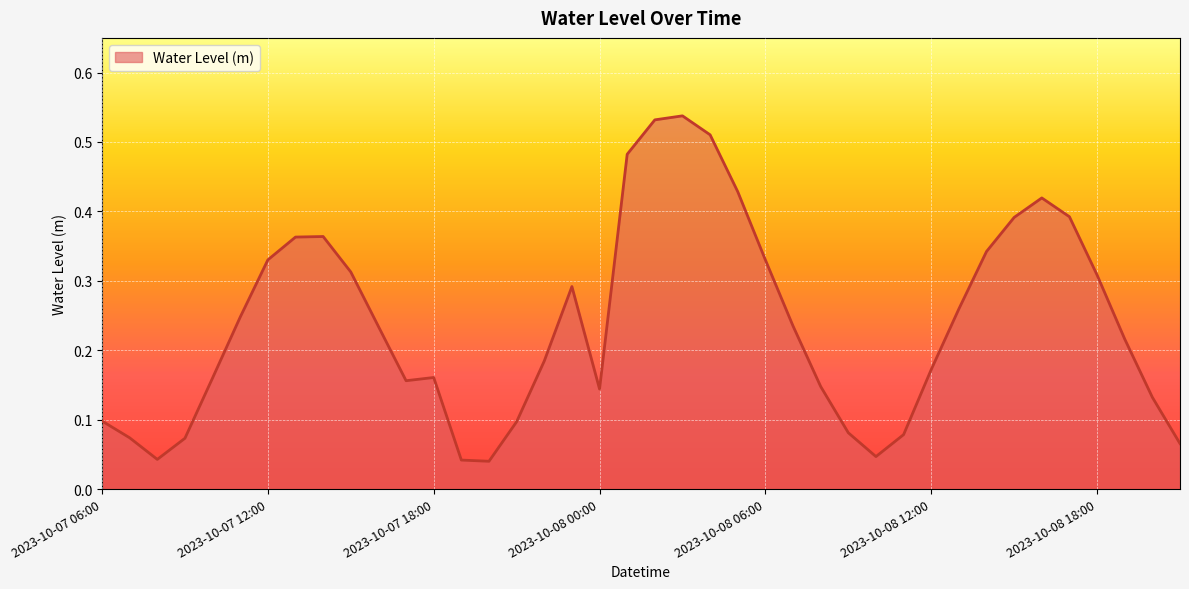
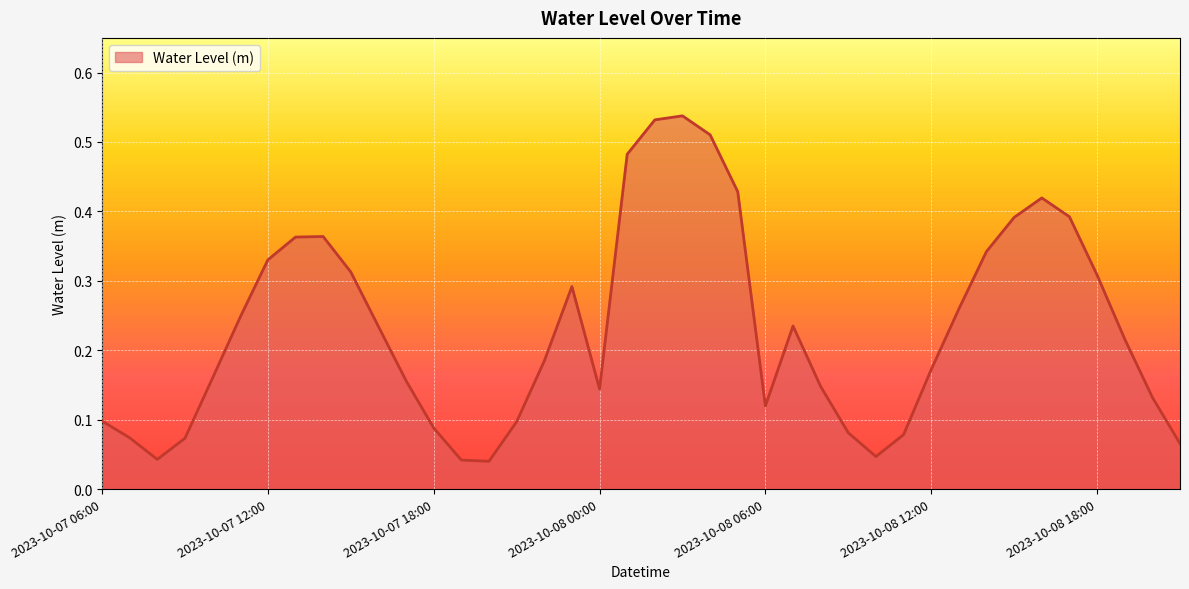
2023-10-07 18:00: 0.16 -> 0.09
2023-10-08 06:00: 0.33 -> 0.12
